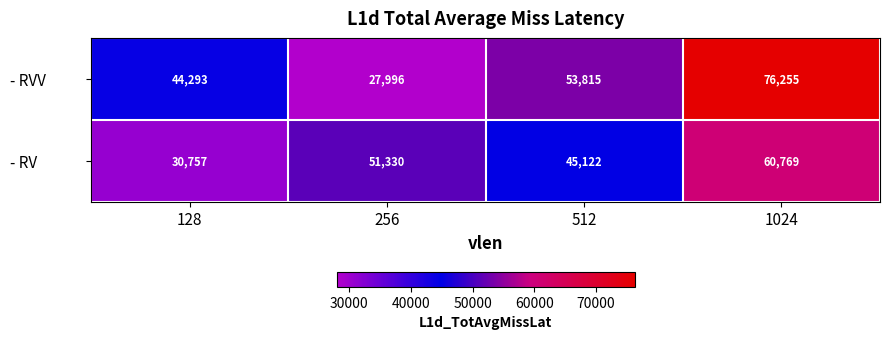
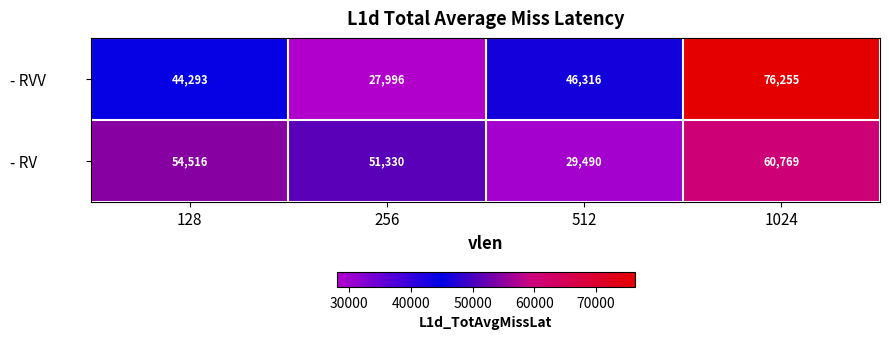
- RVV, 512: 53,815 -> 46,316
- RV, 128: 30,757 -> 54,516
- RV, 512: 45,122 -> 29,490
